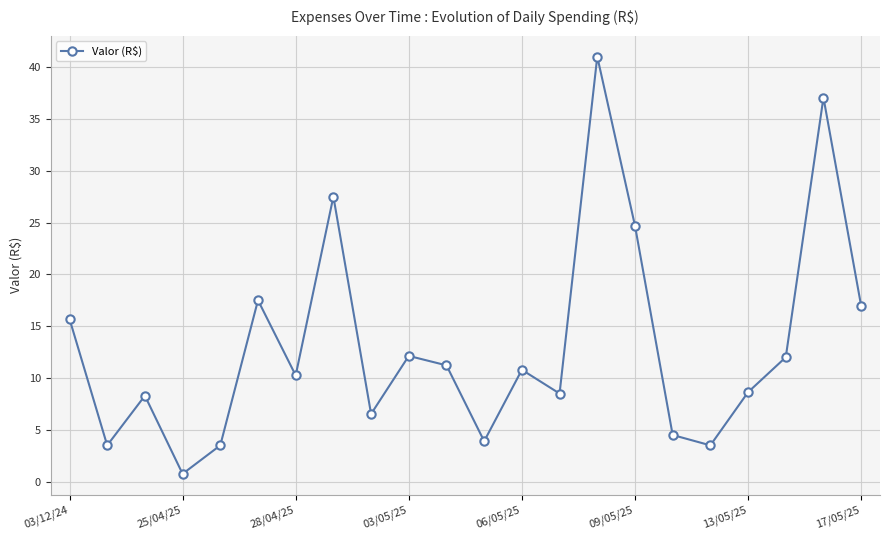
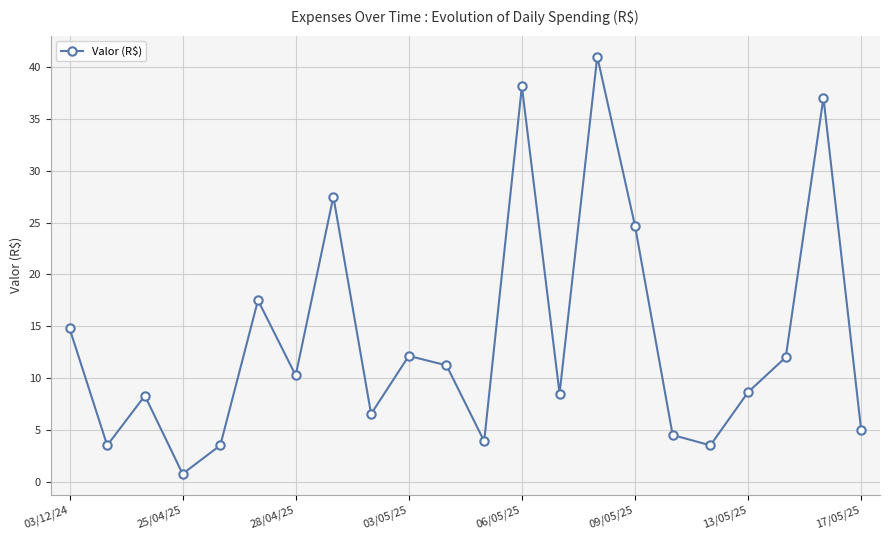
03/12/24: 15.7 -> 14.8
06/05/25: 10.8 -> 38.1
17/05/25: 17.0 -> 5.0
